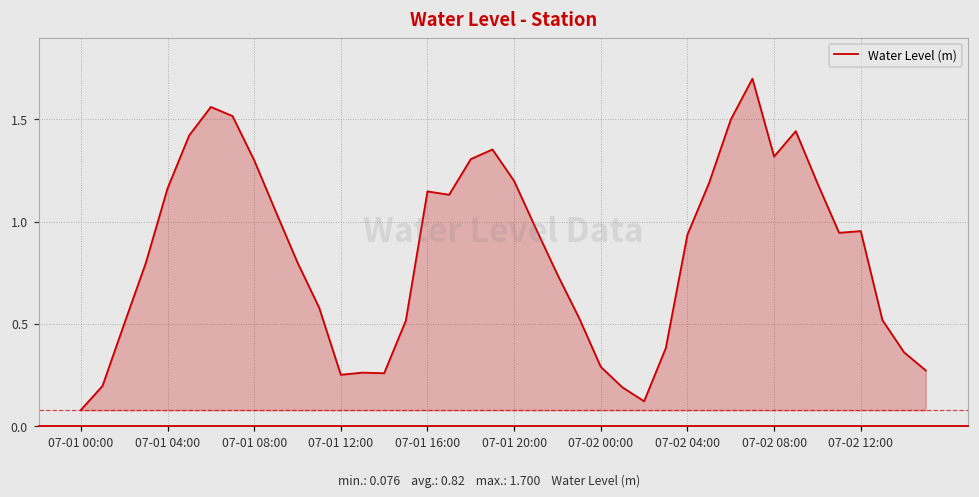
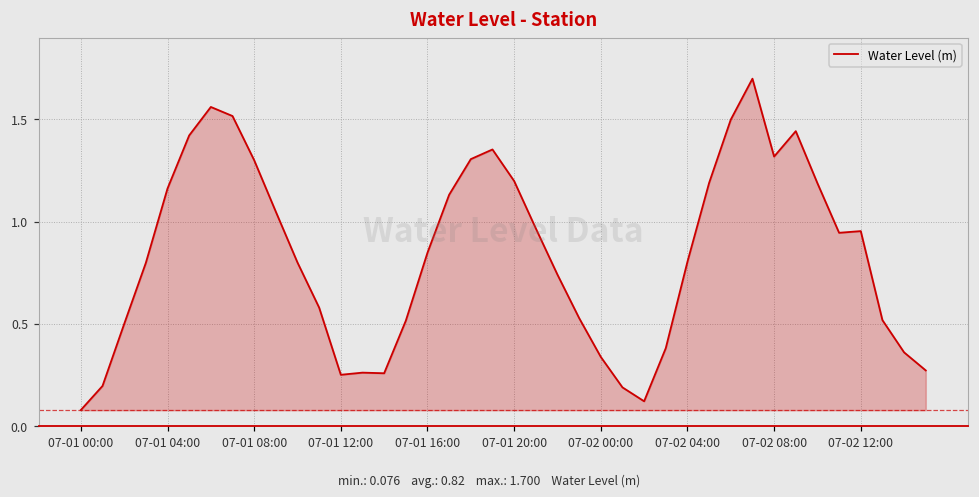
07-01 16:00: 1.15 -> 0.85
07-02 00:00: 0.29 -> 0.34
07-02 04:00: 0.94 -> 0.80
